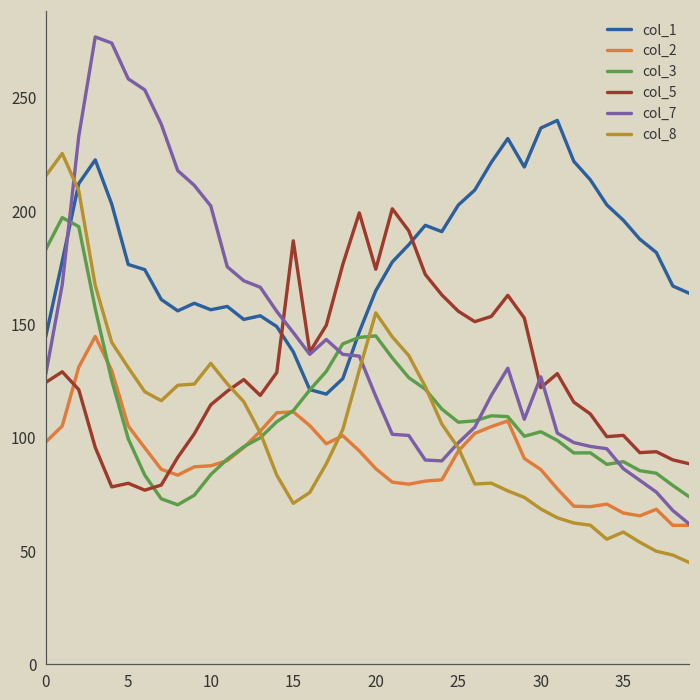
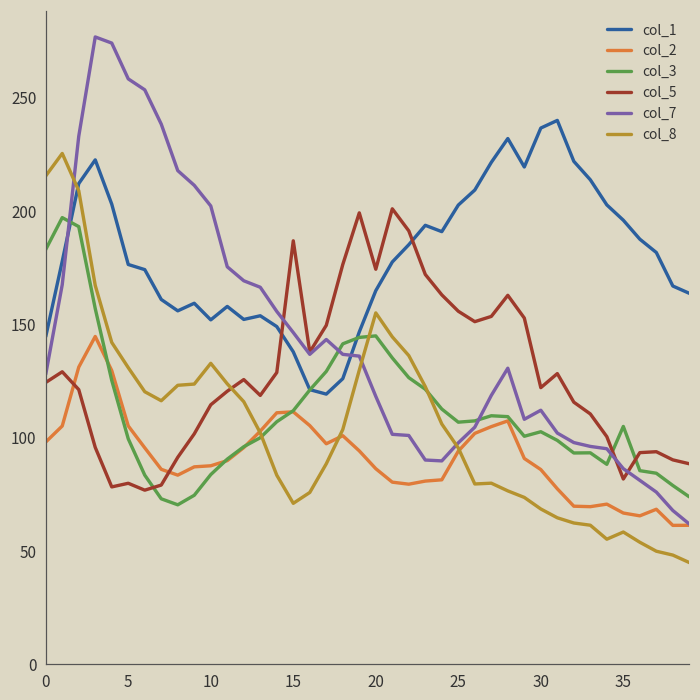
col_1, 10: 156 -> 152
col_7, 30: 127 -> 112
col_3, 35: 89 -> 105
col_5, 35: 101 -> 82
